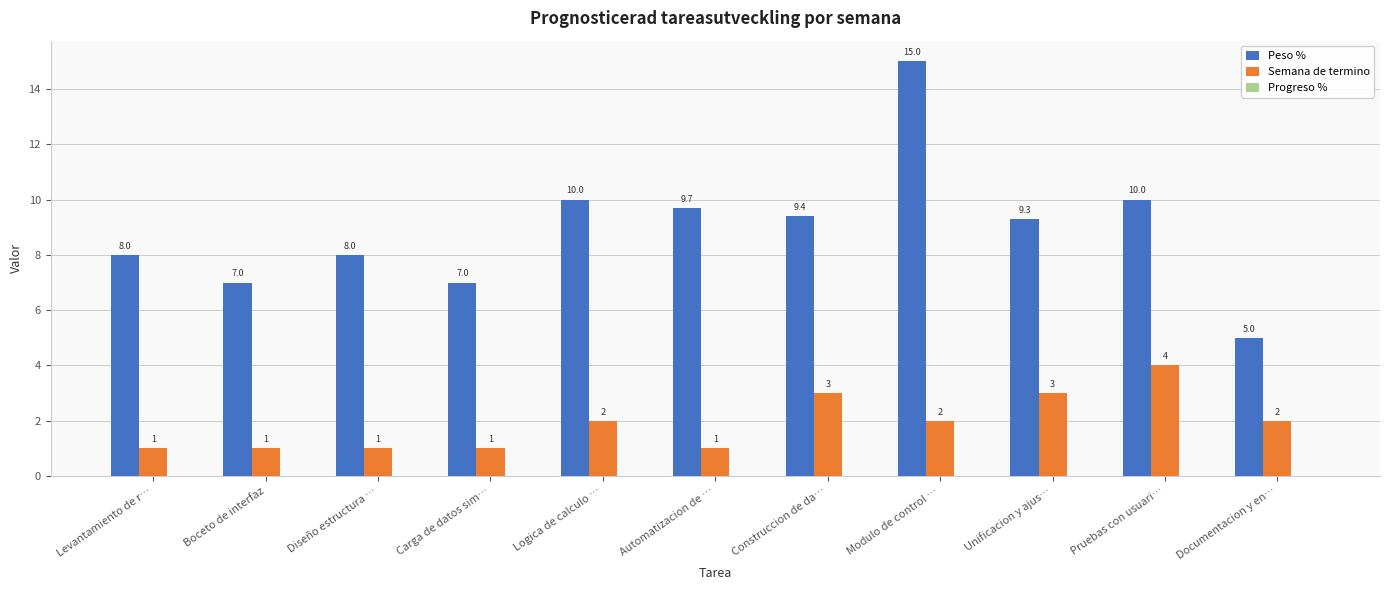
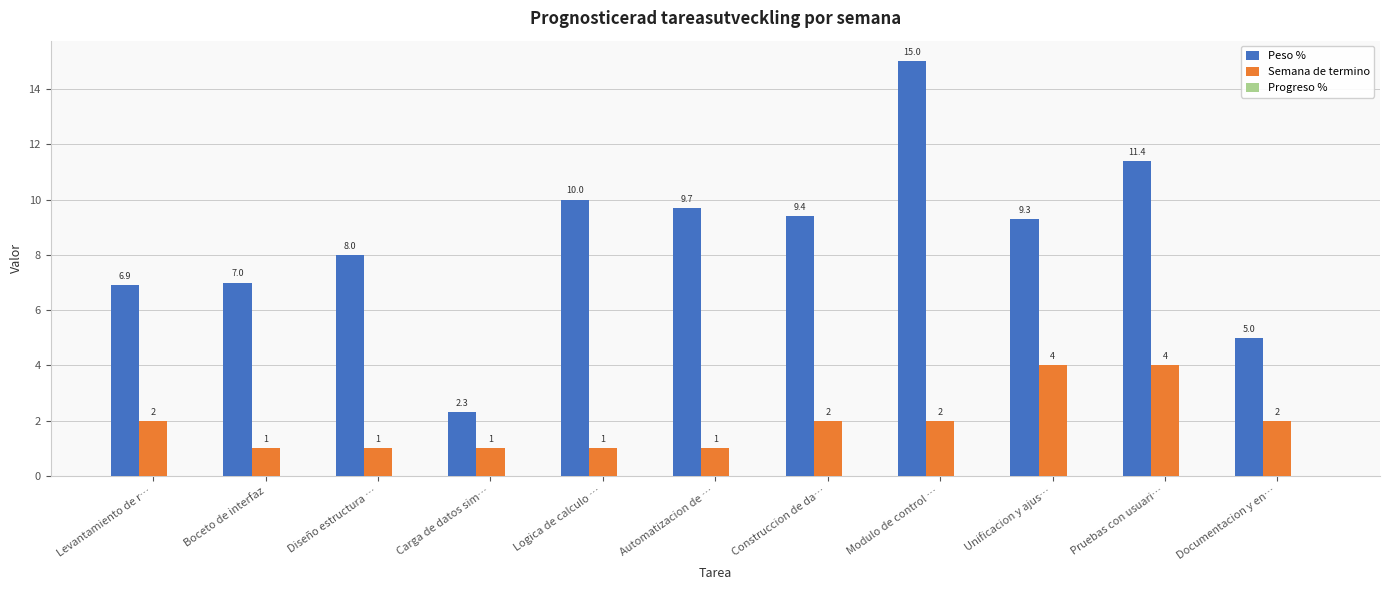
Peso %, Levantamiento de r…: 8.0 -> 6.9
Semana de termino, Levantamiento de r…: 1 -> 2
Peso %, Carga de datos sim…: 7.0 -> 2.3
Semana de termino, Logica de calculo …: 2 -> 1
Semana de termino, Construccion de da…: 3 -> 2
Semana de termino, Unificacion y ajus…: 3 -> 4
Peso %, Pruebas con usuari…: 10.0 -> 11.4
